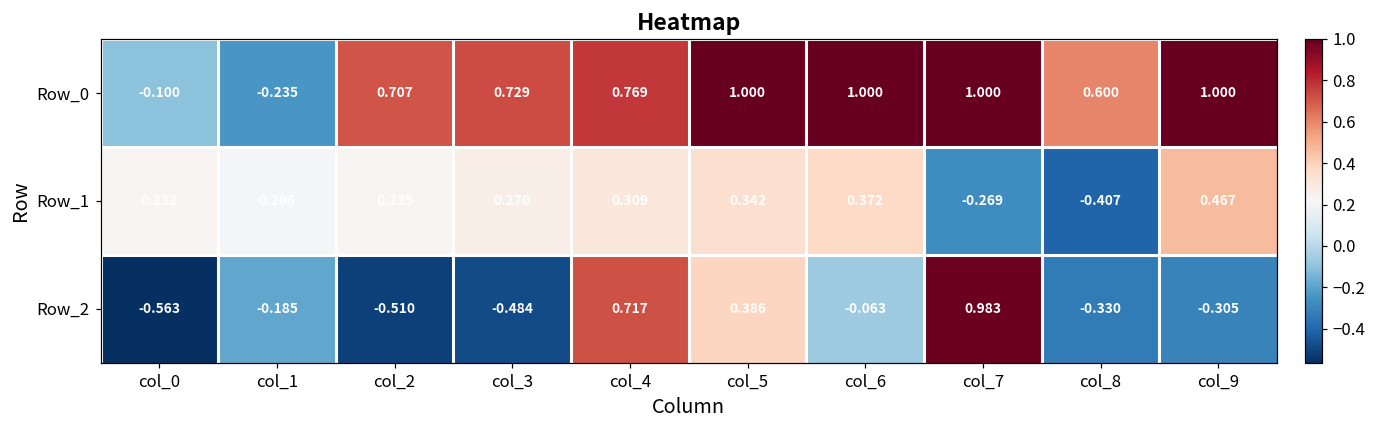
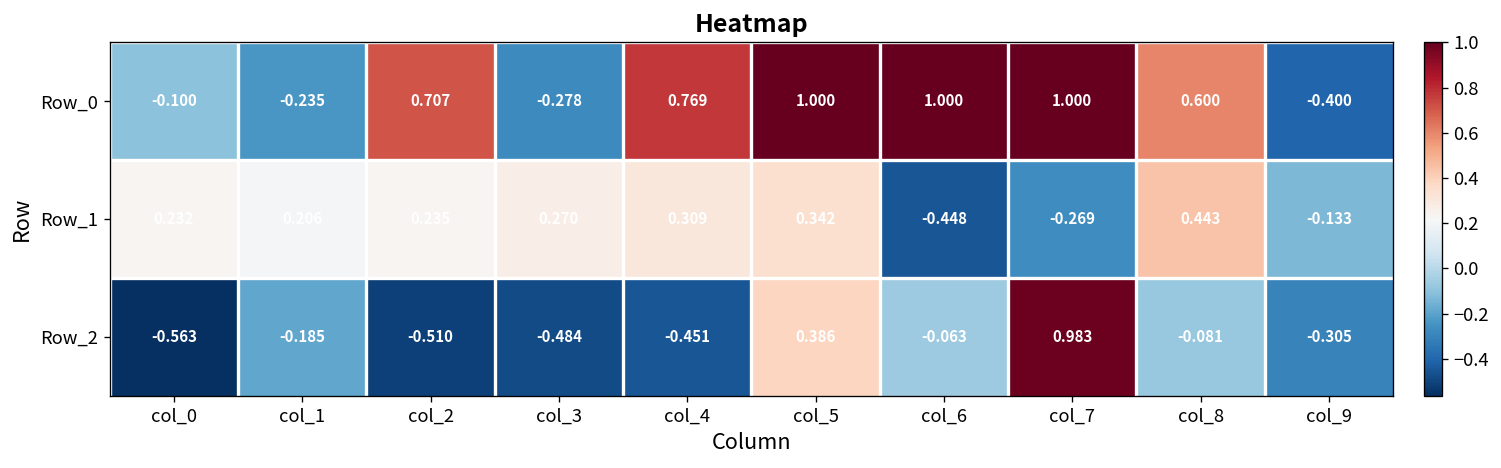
Row_0, col_3: 0.729 -> -0.278
Row_0, col_9: 1.000 -> -0.400
Row_1, col_6: 0.372 -> -0.448
Row_1, col_8: -0.407 -> 0.443
Row_1, col_9: 0.467 -> -0.133
Row_2, col_4: 0.717 -> -0.451
Row_2, col_8: -0.330 -> -0.081
